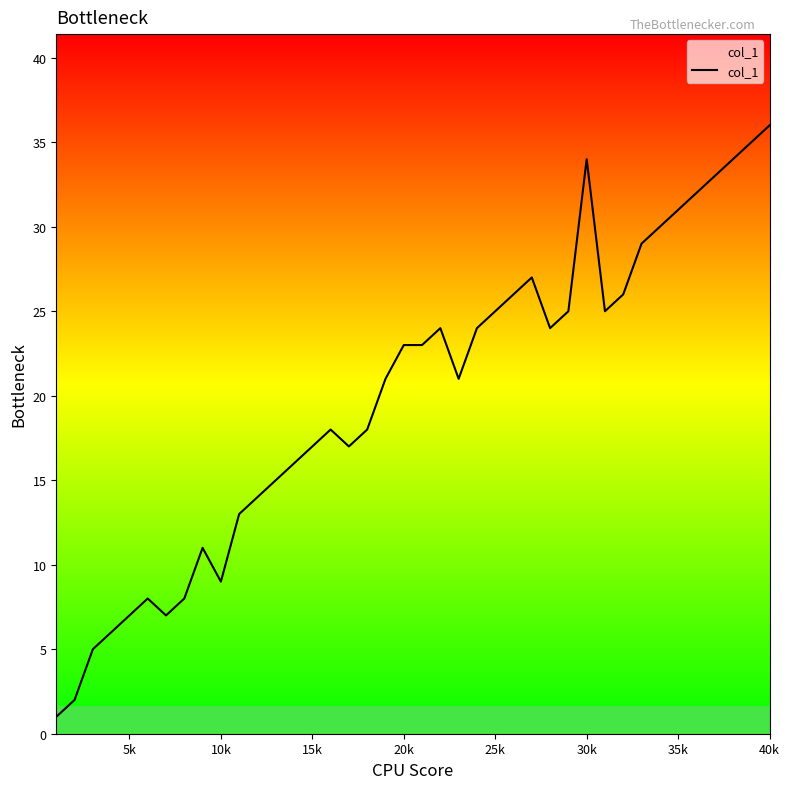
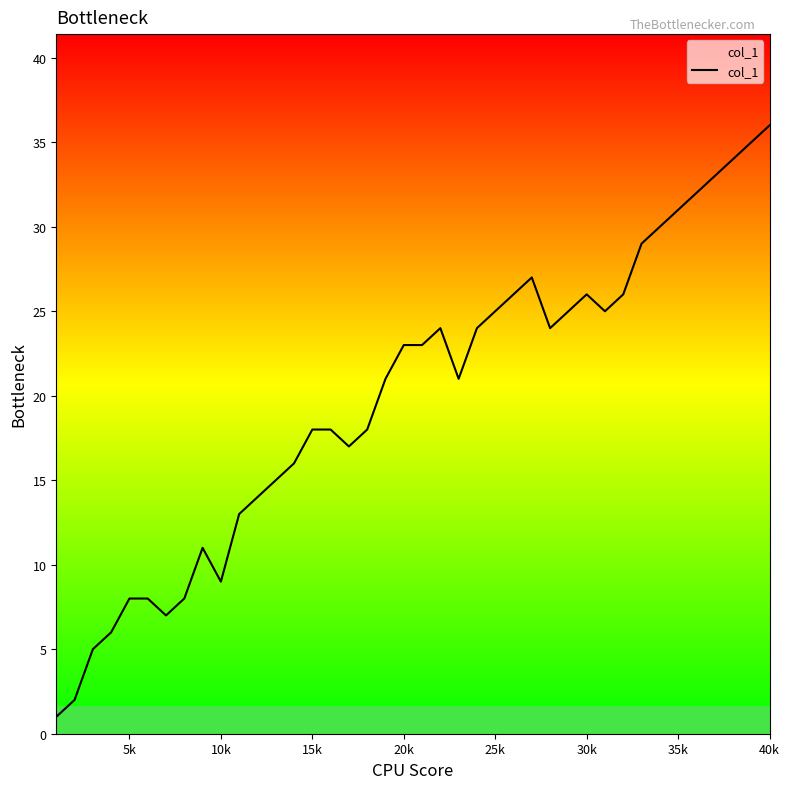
5k: 7 -> 8
15k: 17 -> 18
30k: 34 -> 26
